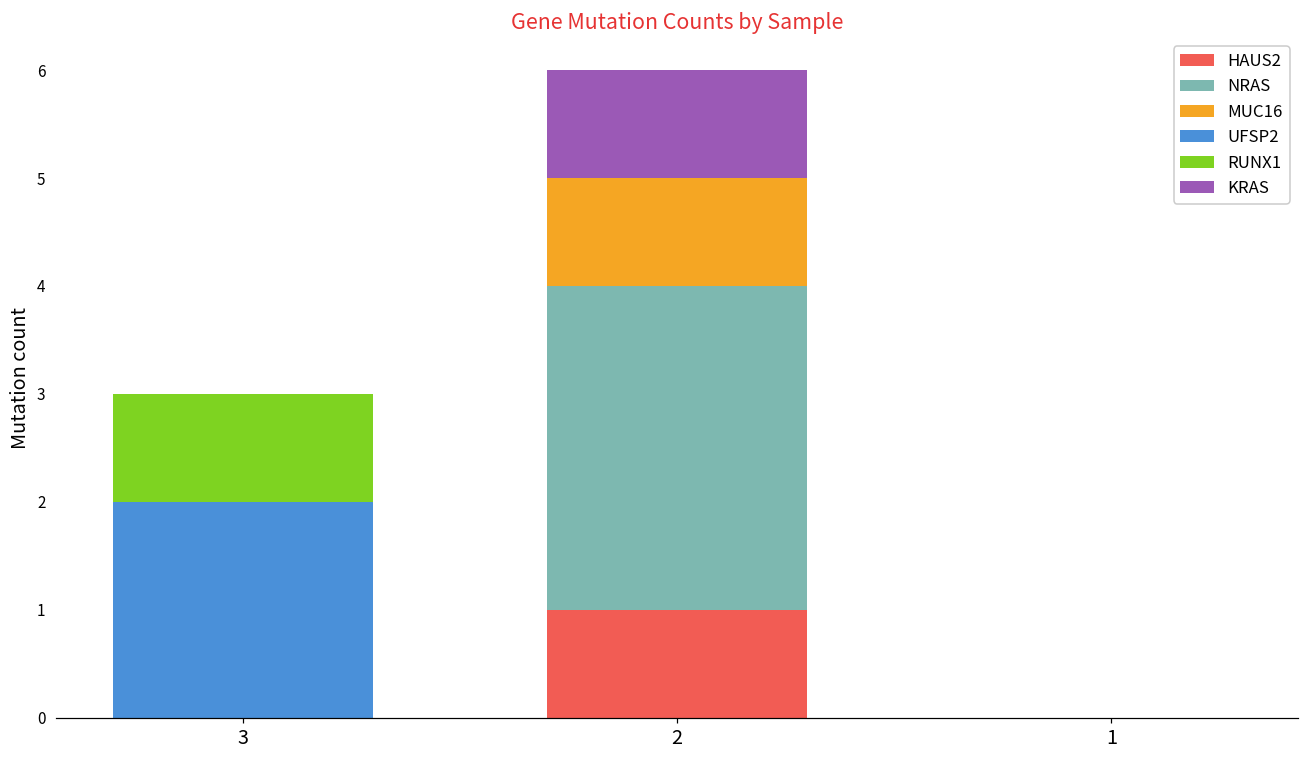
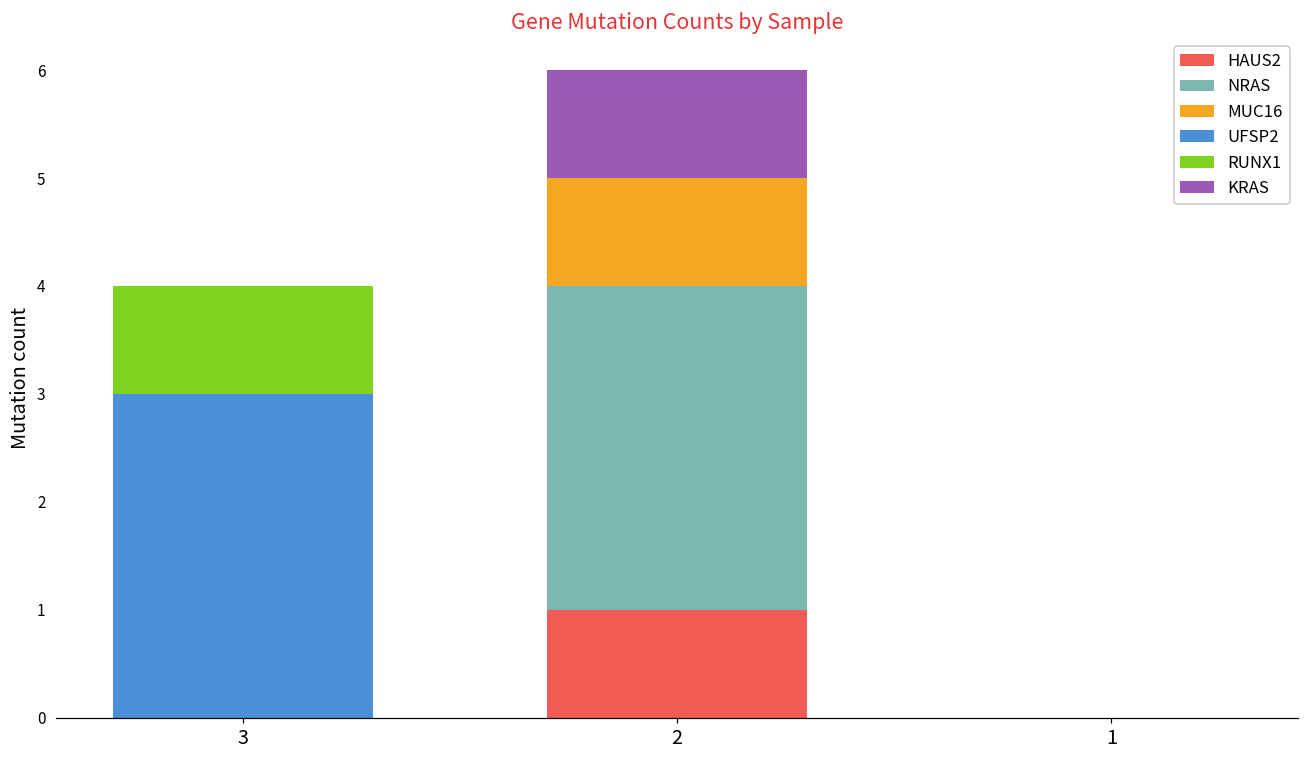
UFSP2, 3: 2 -> 3
